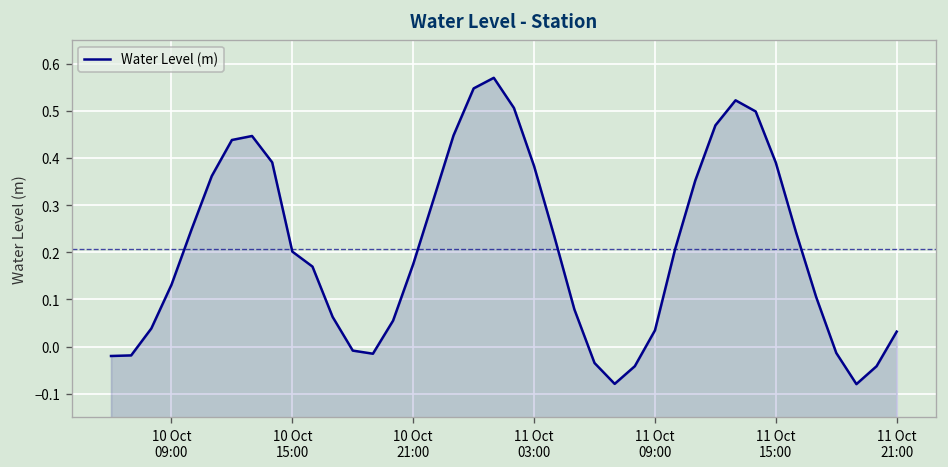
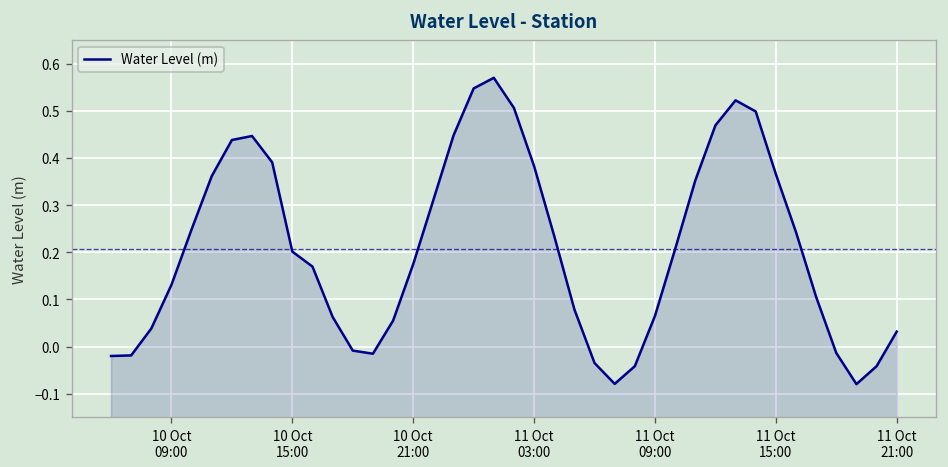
11 Oct 09:00: 0.03 -> 0.07
11 Oct 15:00: 0.39 -> 0.37
